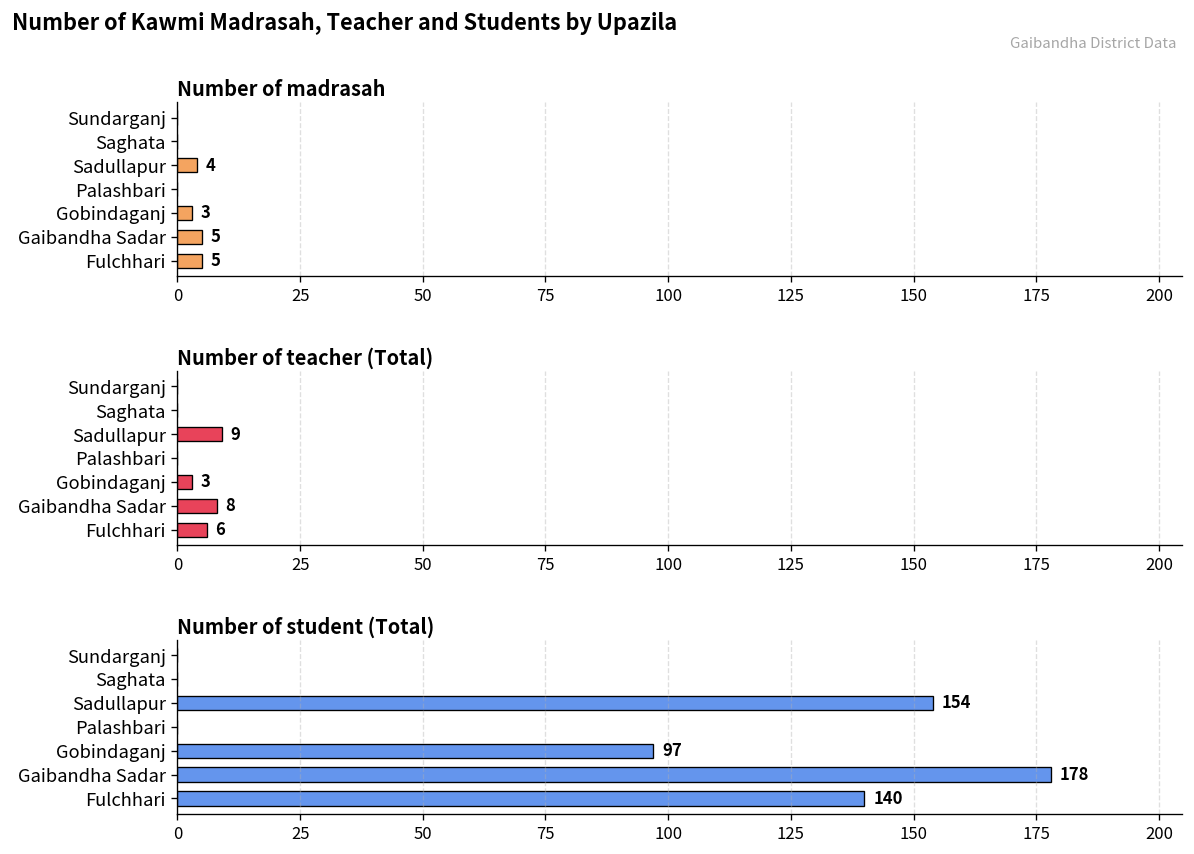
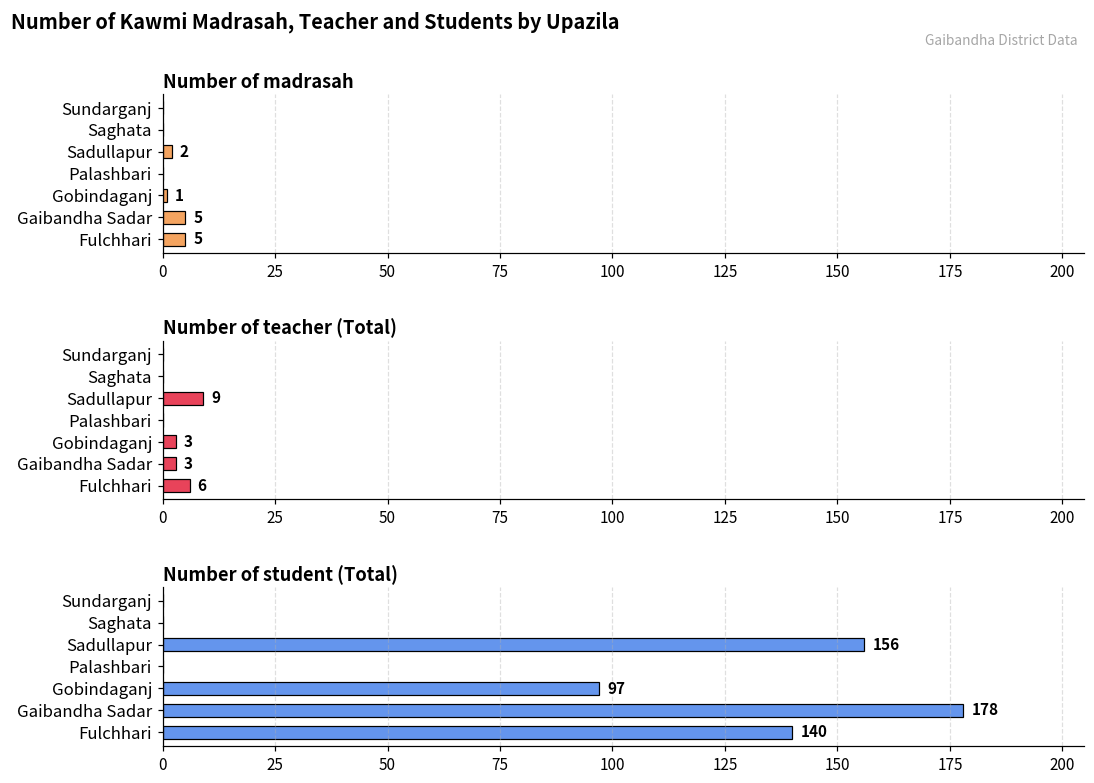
Number of madrasah, Sadullapur: 4 -> 2
Number of madrasah, Gobindaganj: 3 -> 1
Number of teacher (Total), Gaibandha Sadar: 8 -> 3
Number of student (Total), Sadullapur: 154 -> 156
